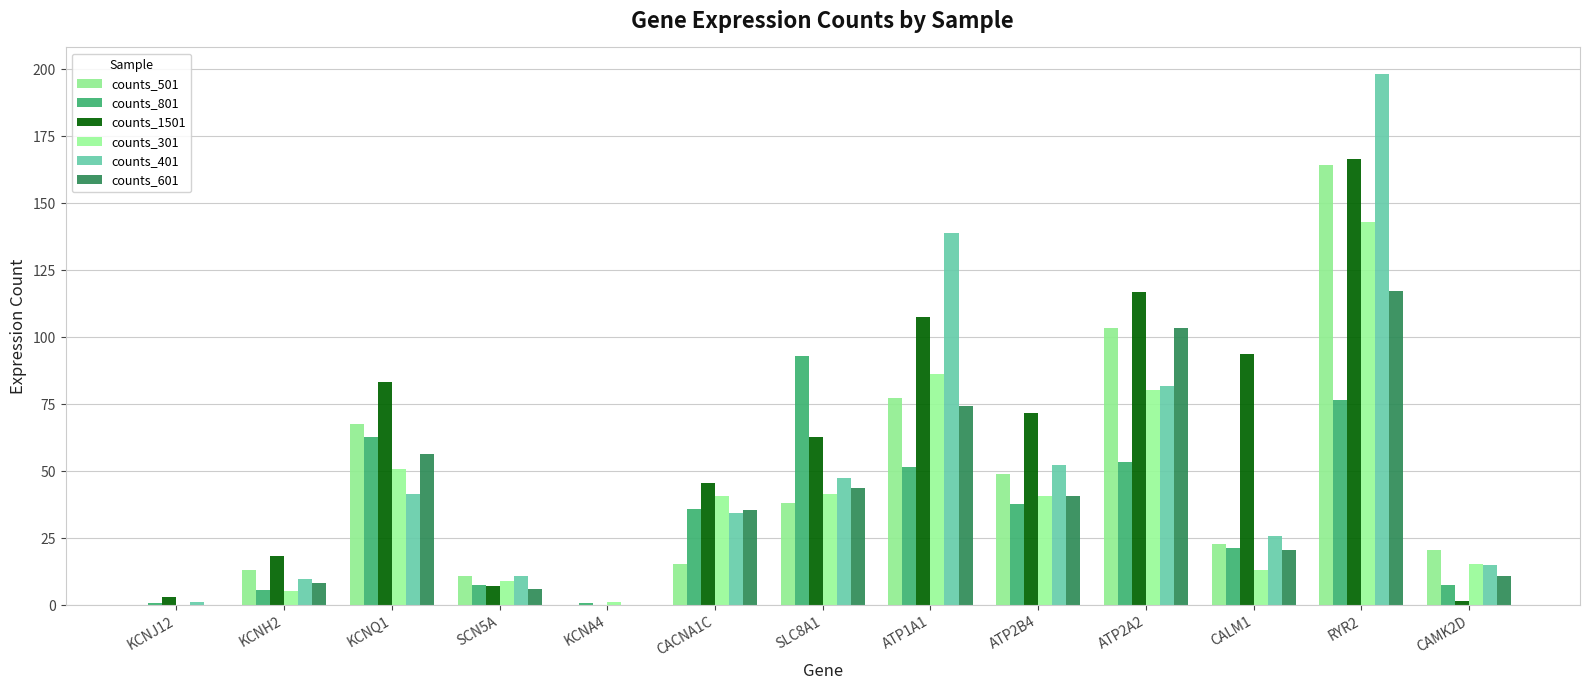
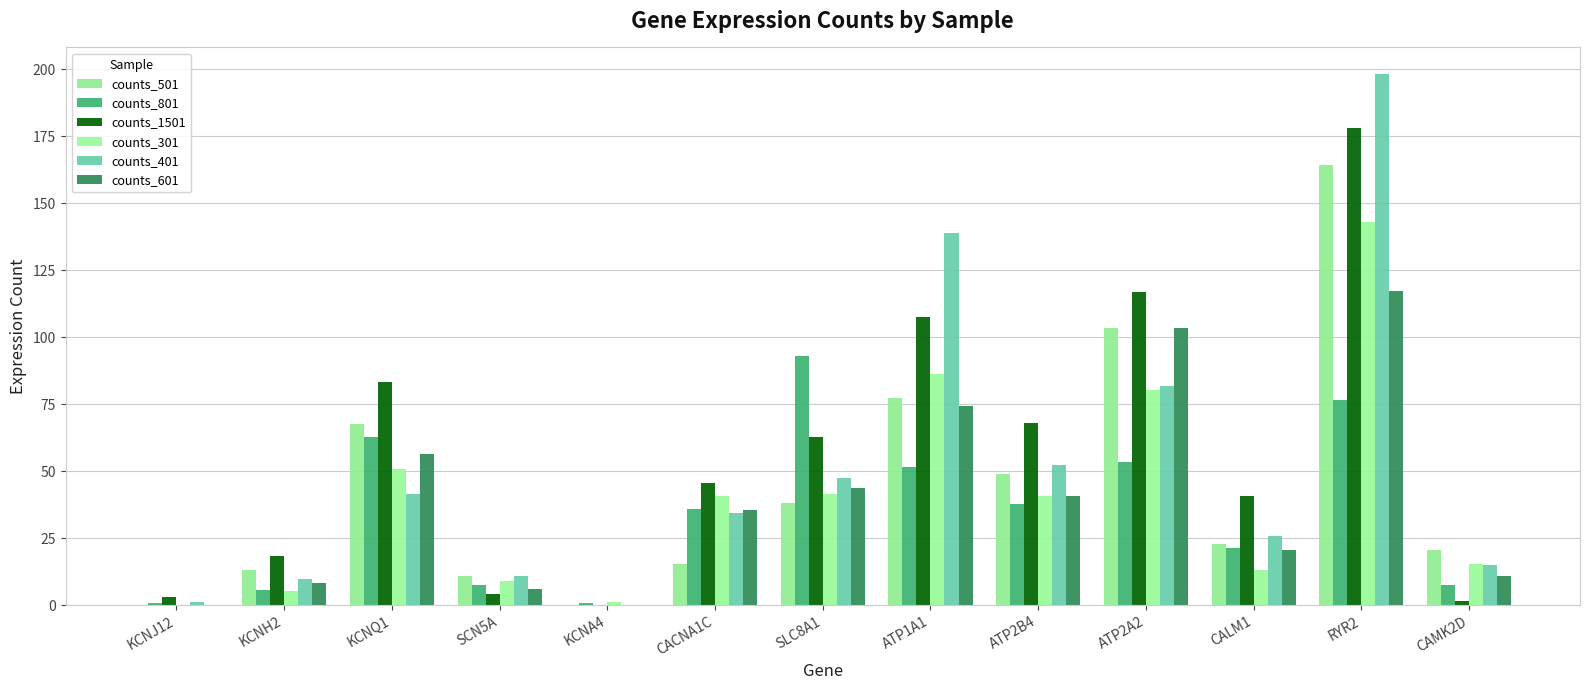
counts_1501, SCN5A: 7 -> 4
counts_1501, ATP2B4: 72 -> 68
counts_1501, CALM1: 94 -> 41
counts_1501, RYR2: 167 -> 178
